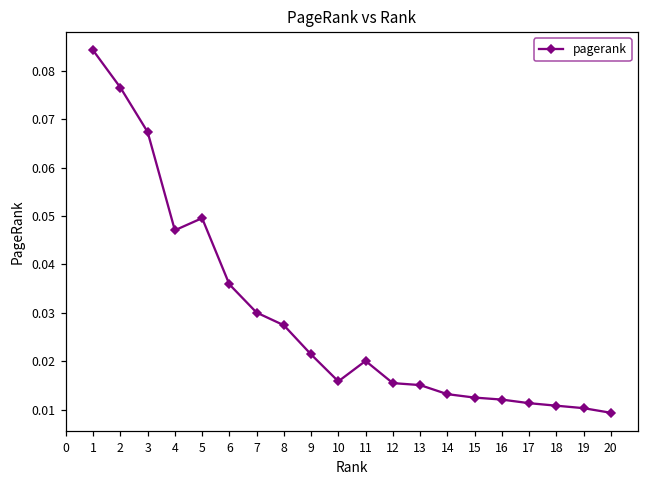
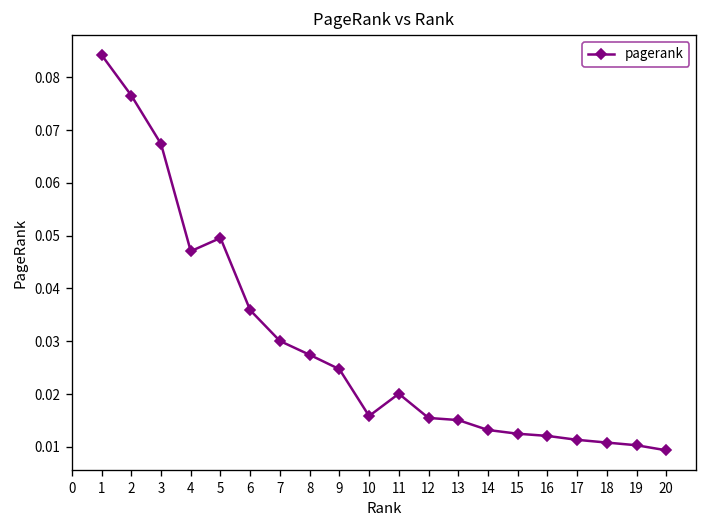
9: 0.021 -> 0.025
